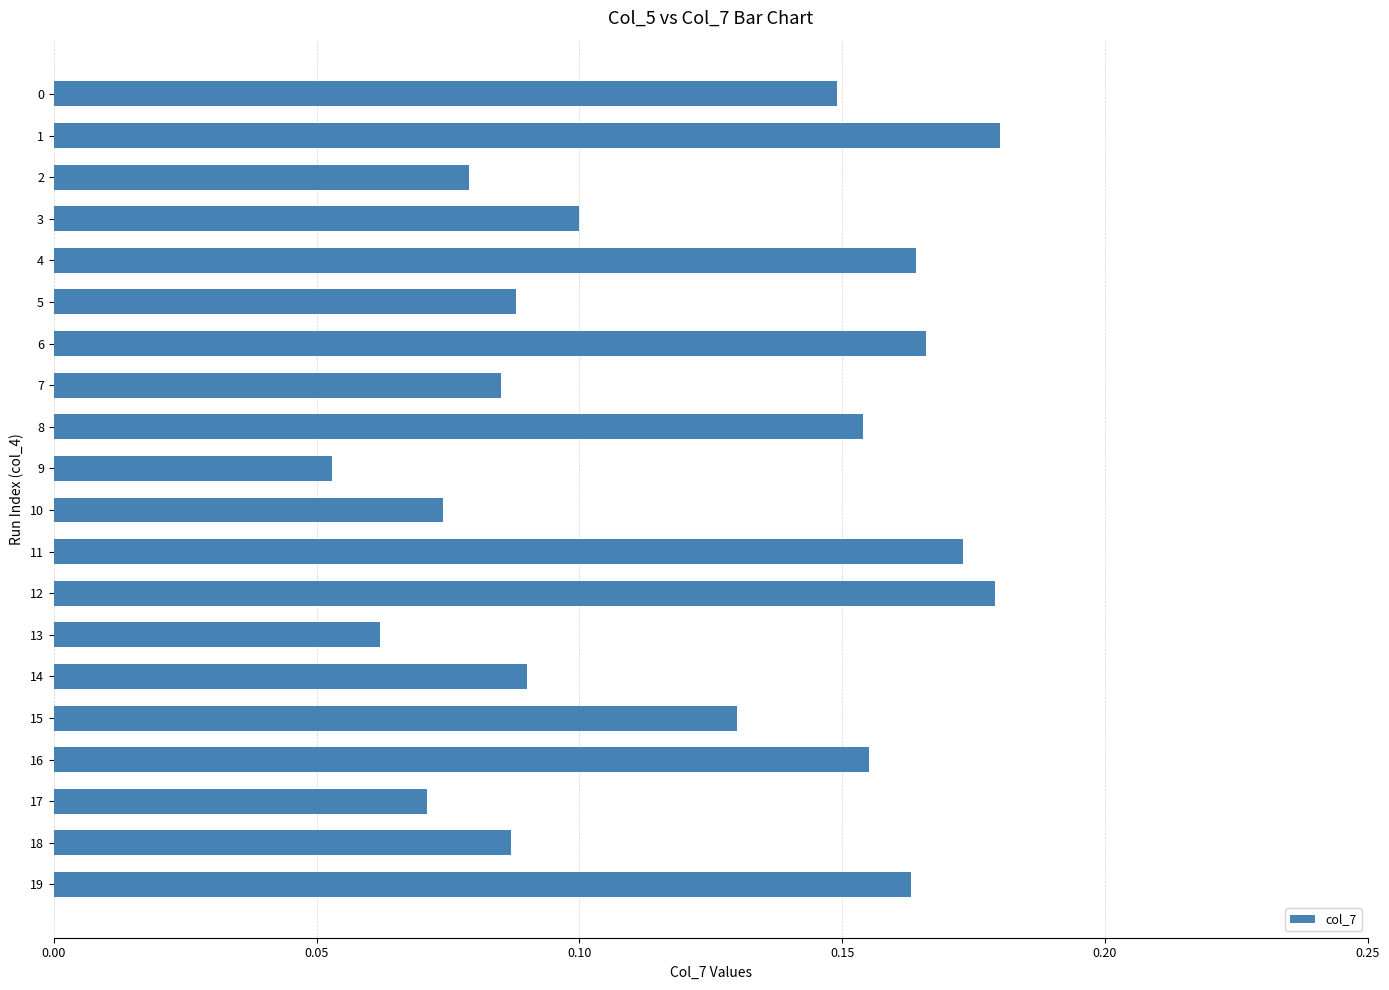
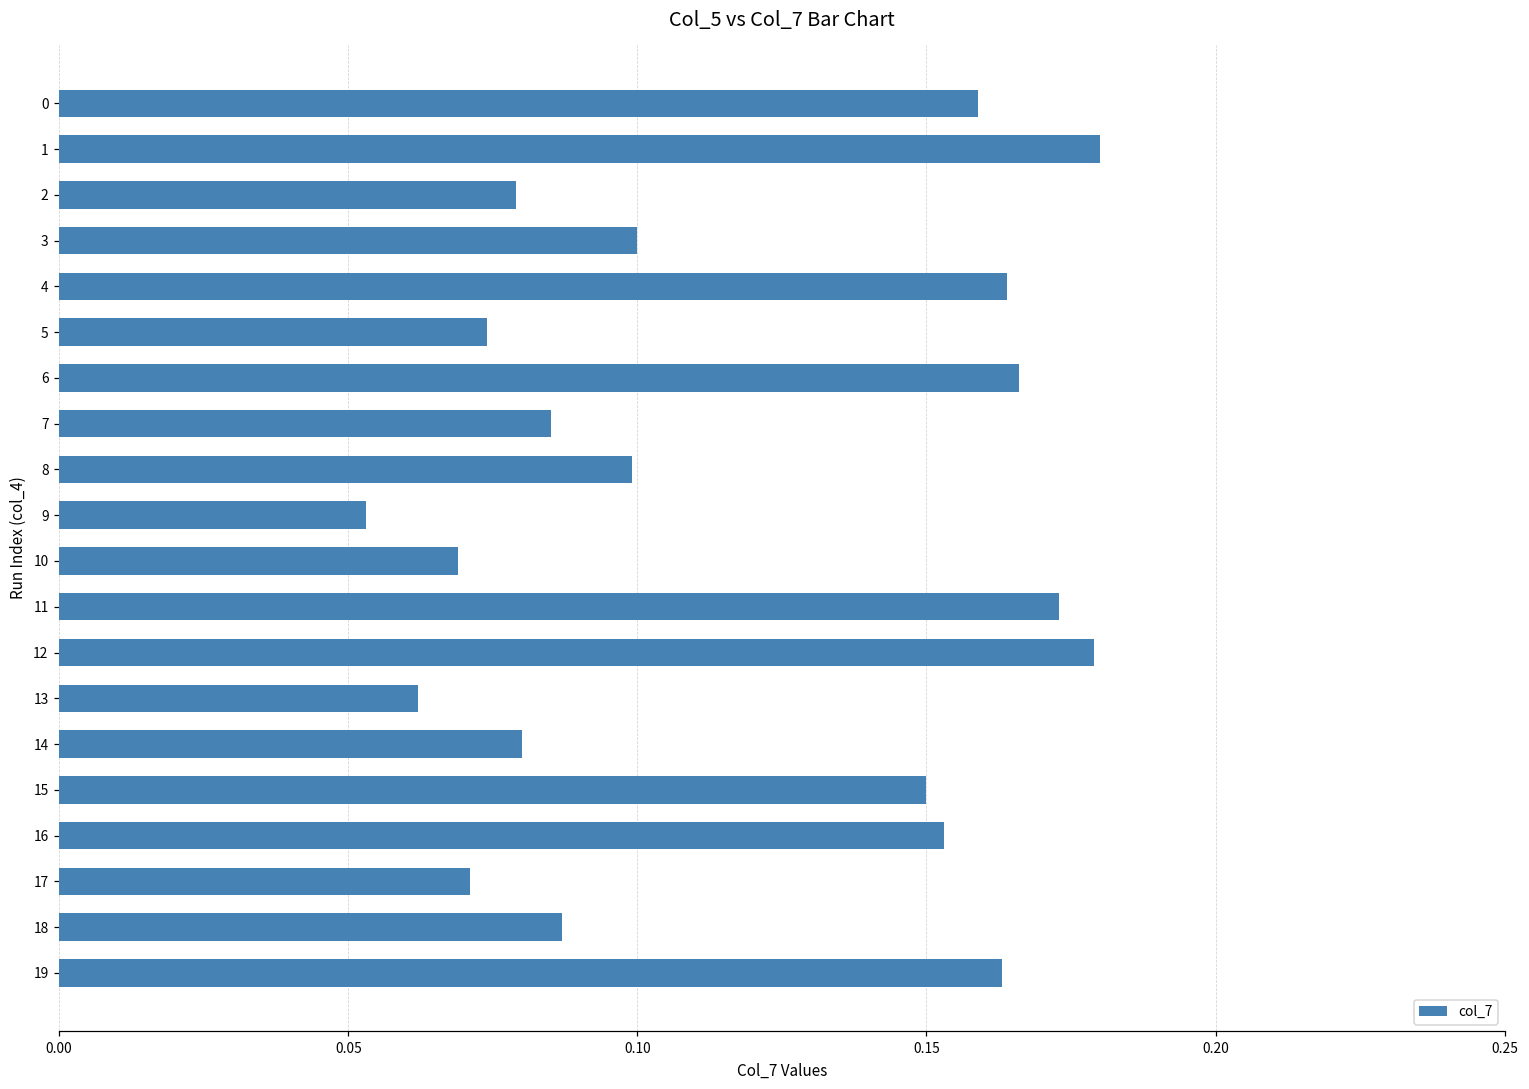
0: 0.149 -> 0.159
5: 0.088 -> 0.074
8: 0.154 -> 0.099
10: 0.074 -> 0.069
14: 0.09 -> 0.08
15: 0.13 -> 0.15
16: 0.155 -> 0.153
